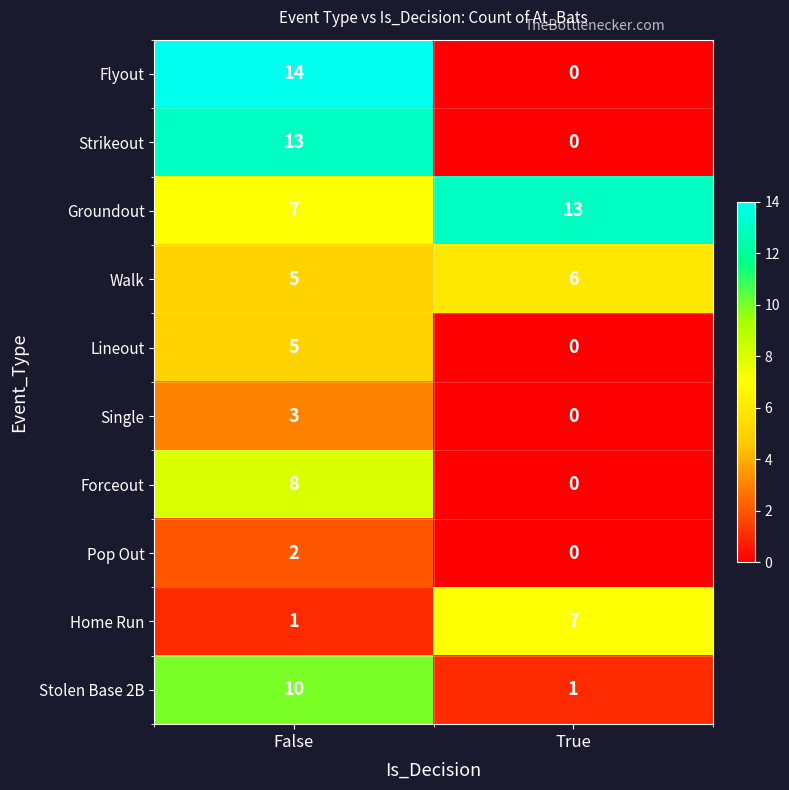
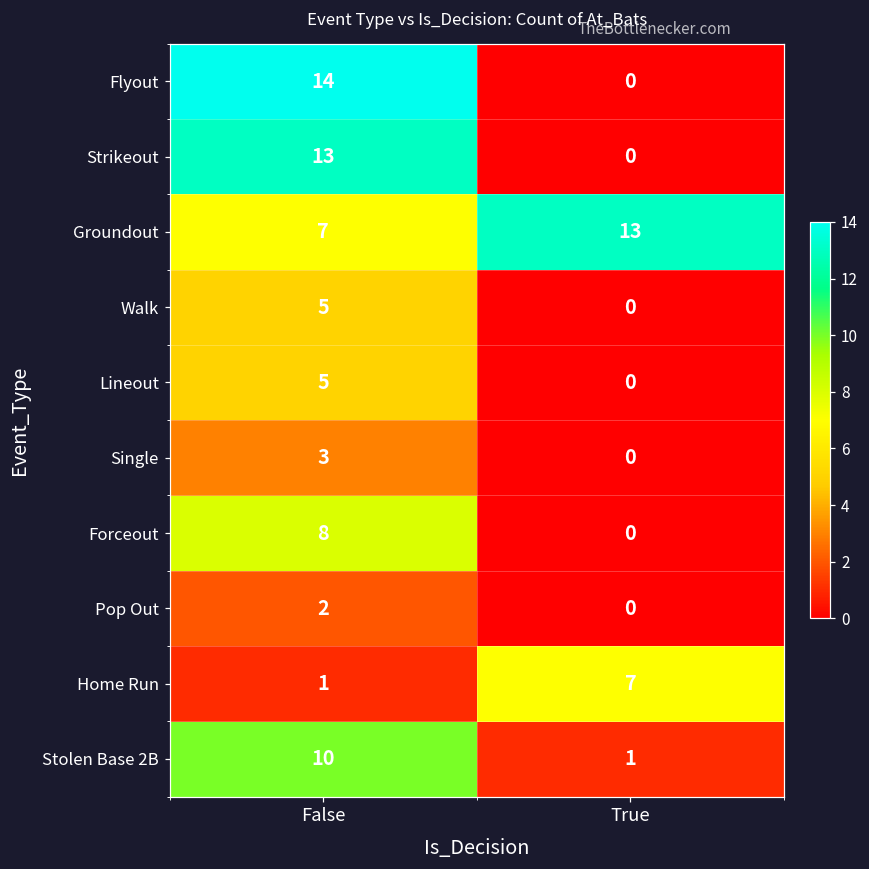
Walk, True: 6 -> 0
